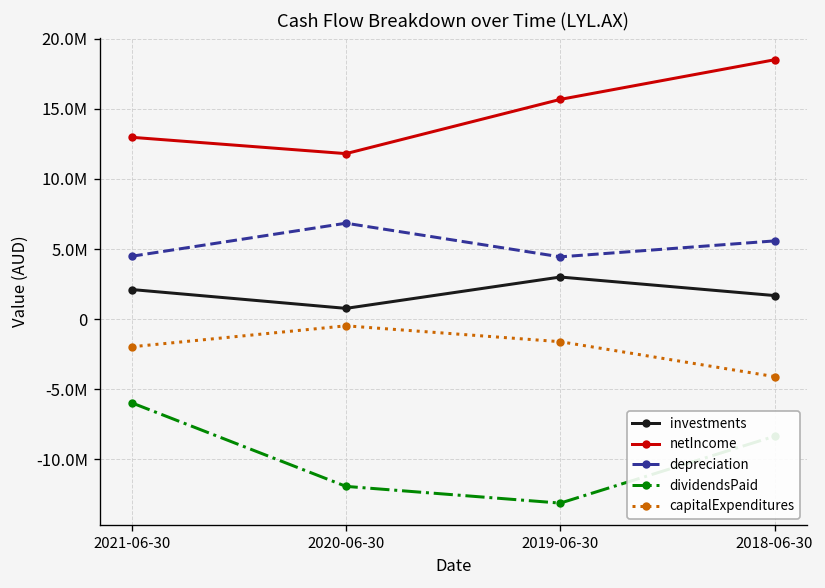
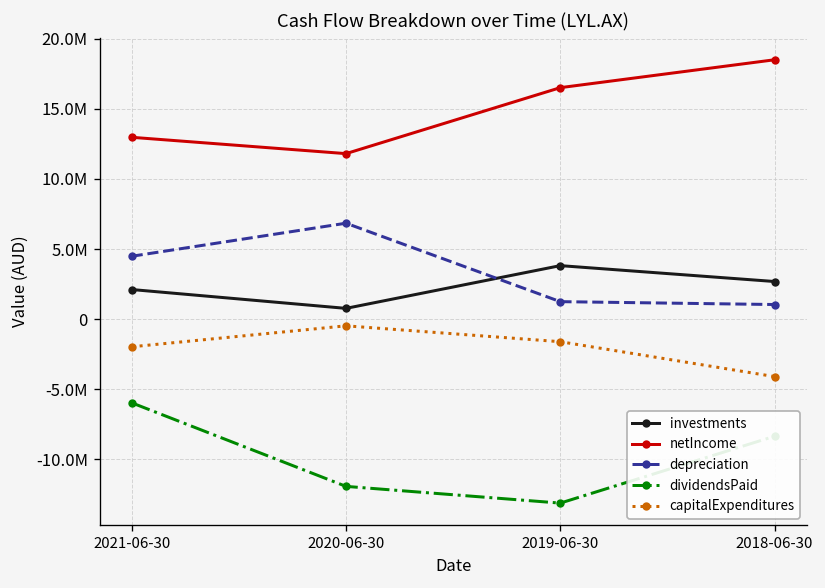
investments, 2019-06-30: 3000000 -> 3800000
netIncome, 2019-06-30: 15700000 -> 16500000
depreciation, 2019-06-30: 4400000 -> 1300000
investments, 2018-06-30: 1700000 -> 2700000
depreciation, 2018-06-30: 5600000 -> 1000000
